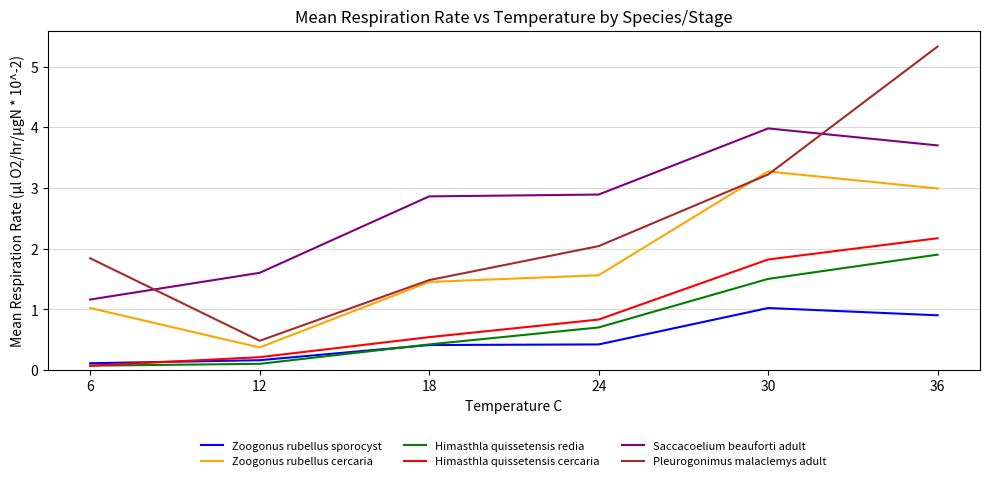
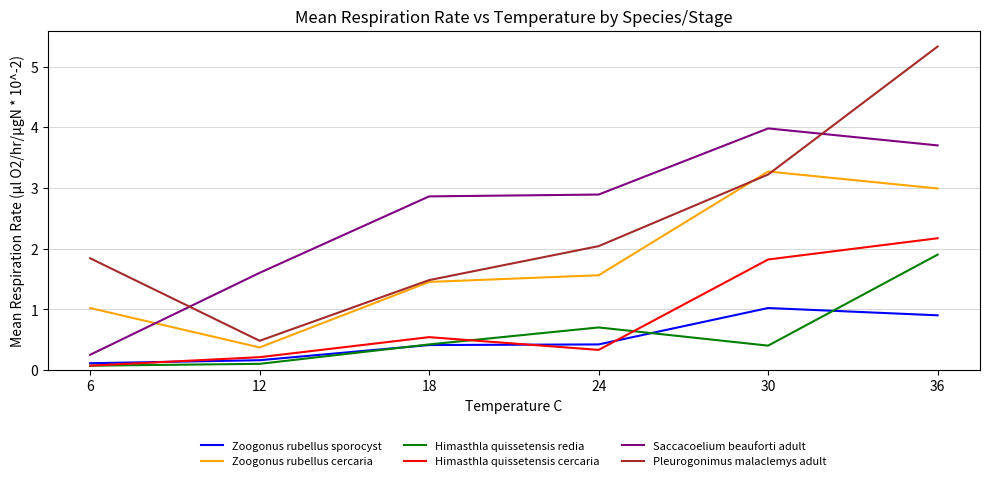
Saccacoelium beauforti adult, 6: 1.2 -> 0.3
Himasthla quissetensis cercaria, 24: 0.8 -> 0.3
Himasthla quissetensis redia, 30: 1.5 -> 0.4
